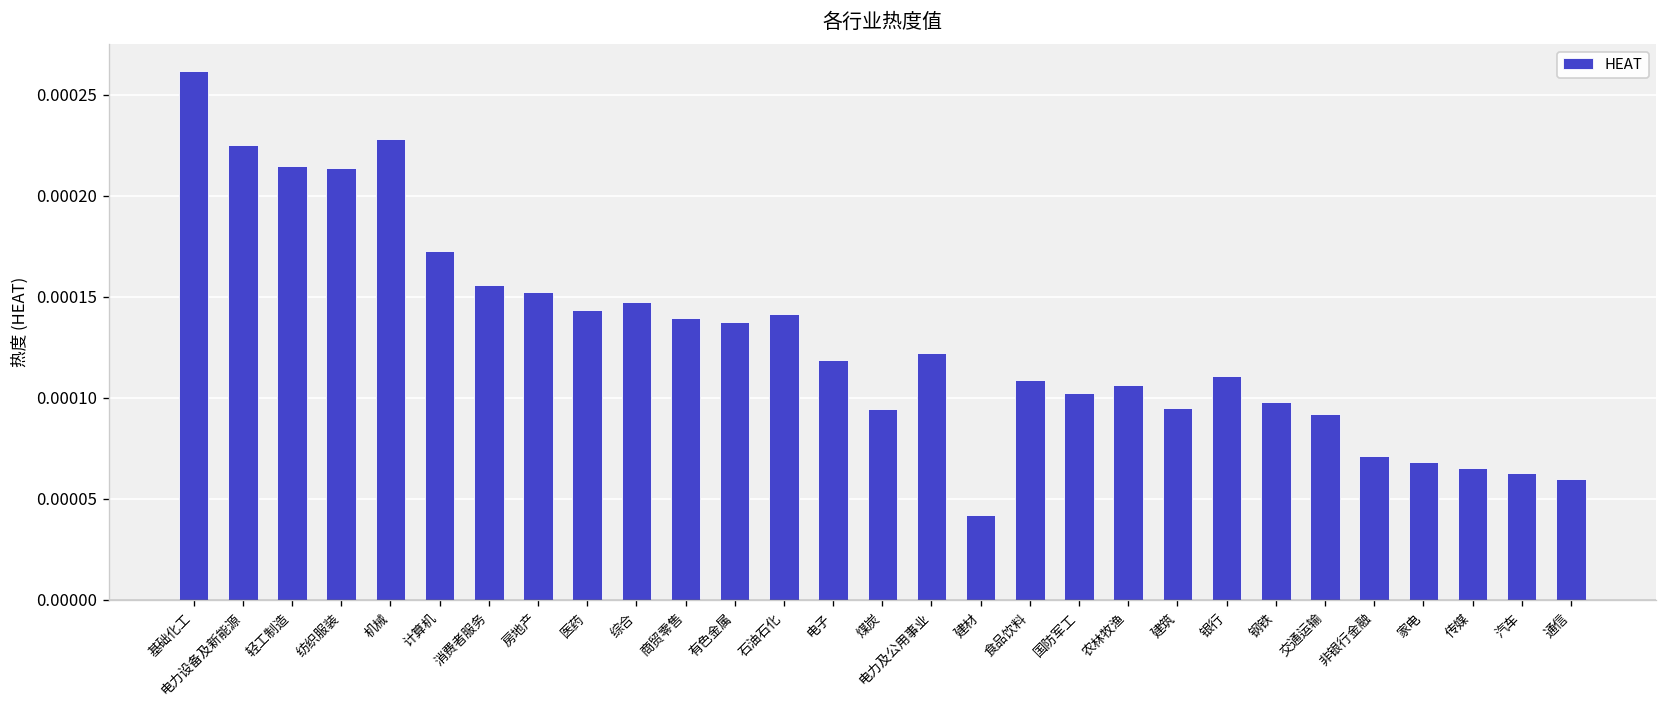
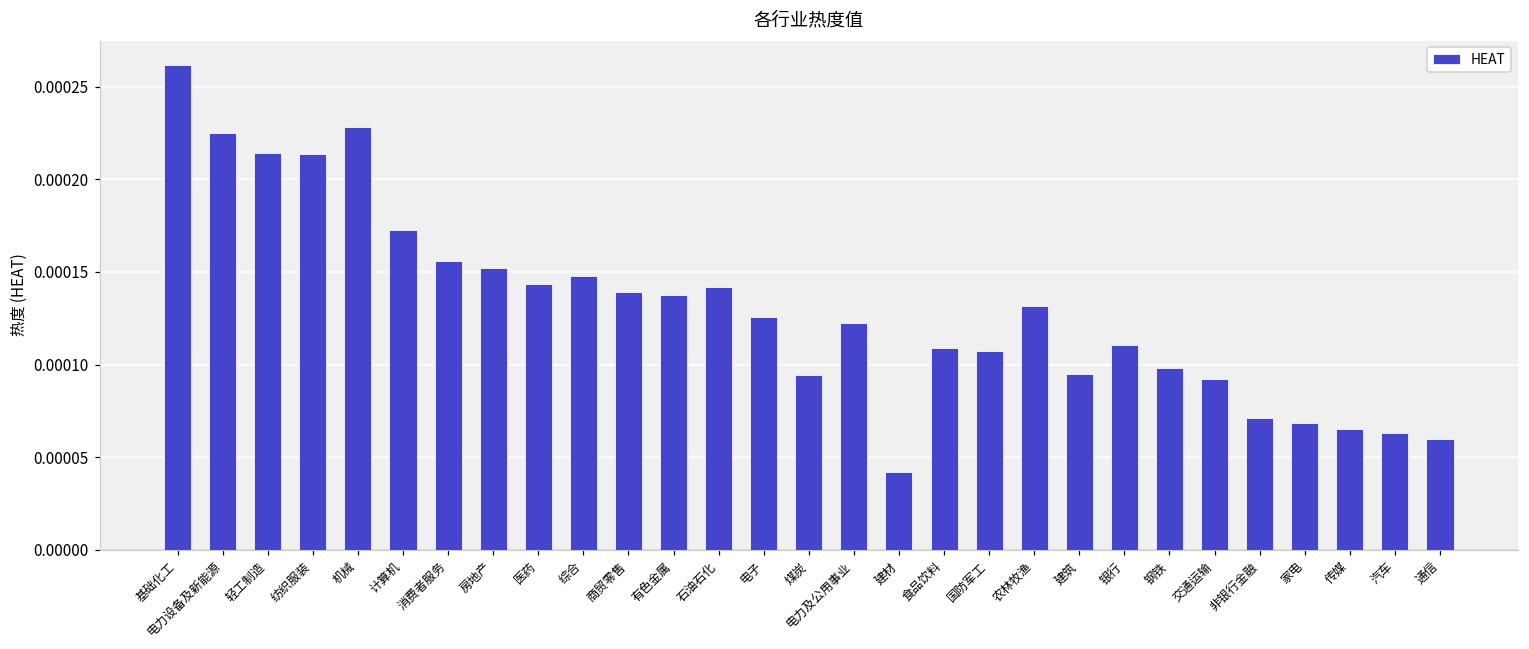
电子: 0.000119 -> 0.000126
国防军工: 0.000102 -> 0.000108
农林牧渔: 0.000106 -> 0.000132
